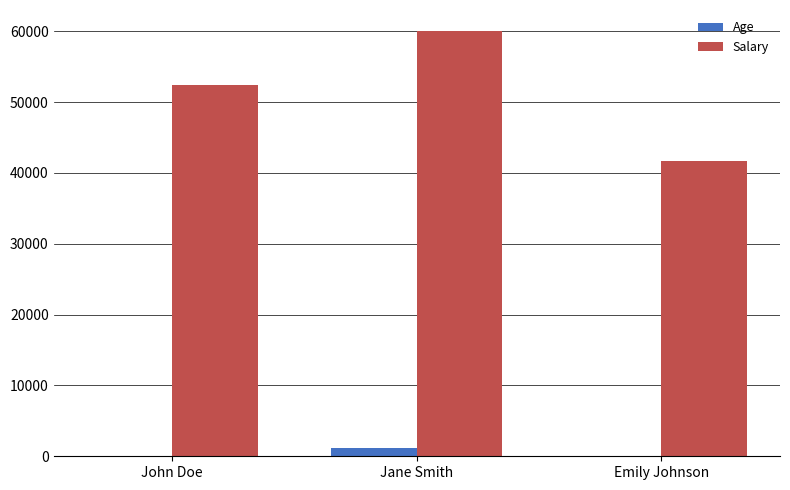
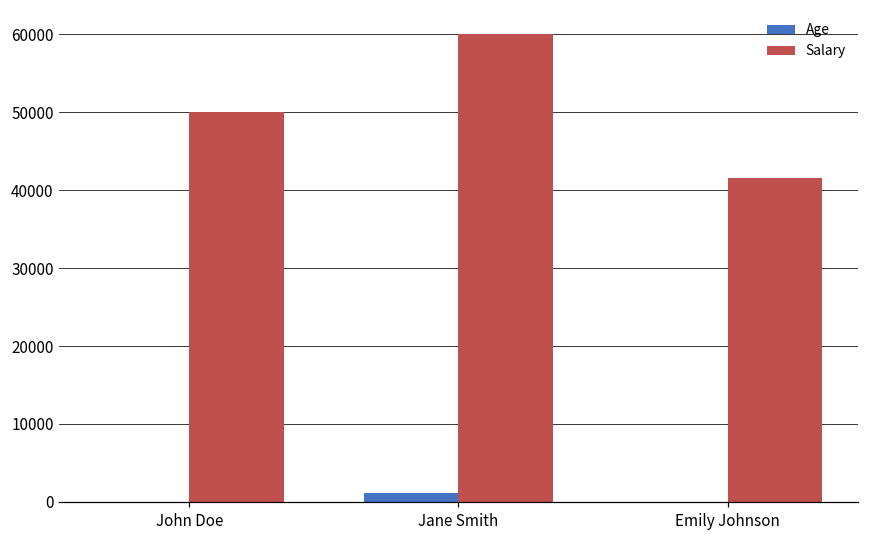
Salary, John Doe: 52000 -> 50000
